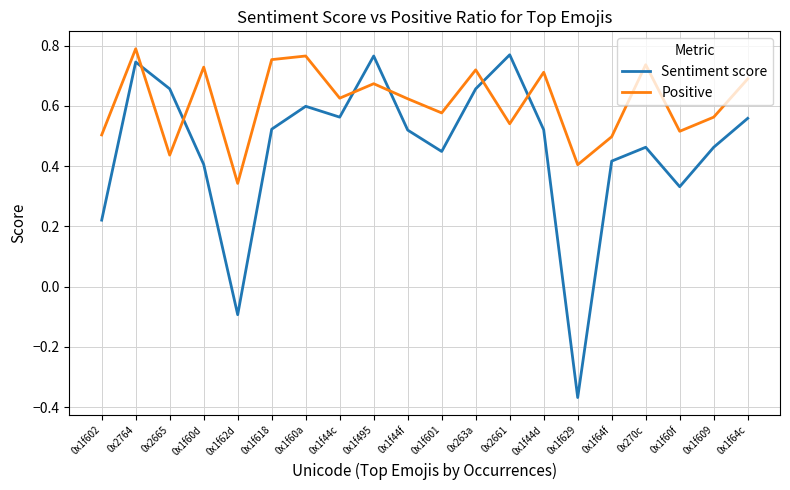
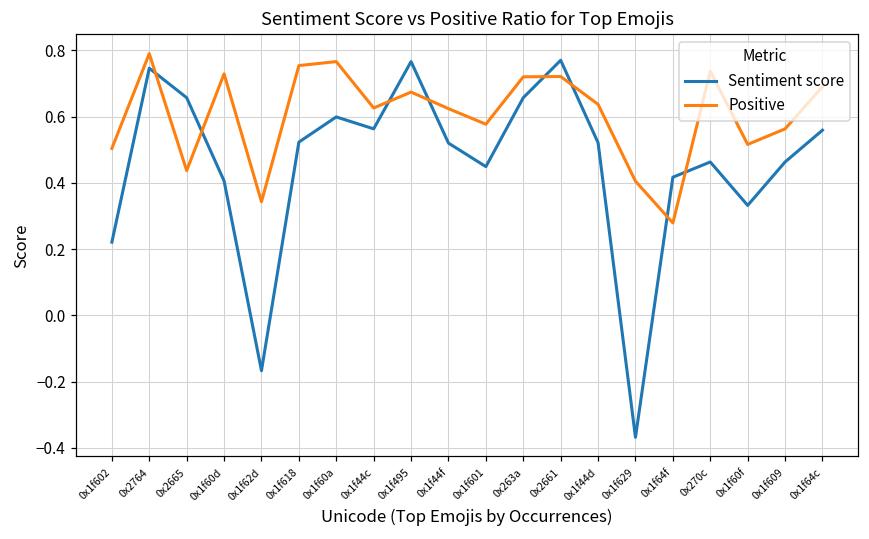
Sentiment score, 0x1f62d: -0.09 -> -0.17
Positive, 0x2661: 0.54 -> 0.72
Positive, 0x1f44d: 0.71 -> 0.64
Positive, 0x1f64f: 0.50 -> 0.28
